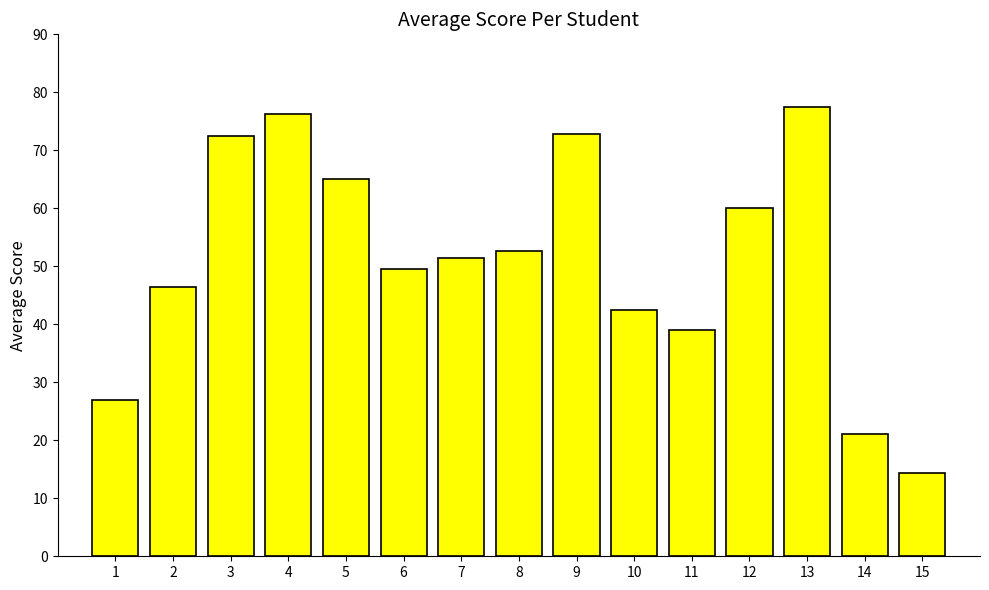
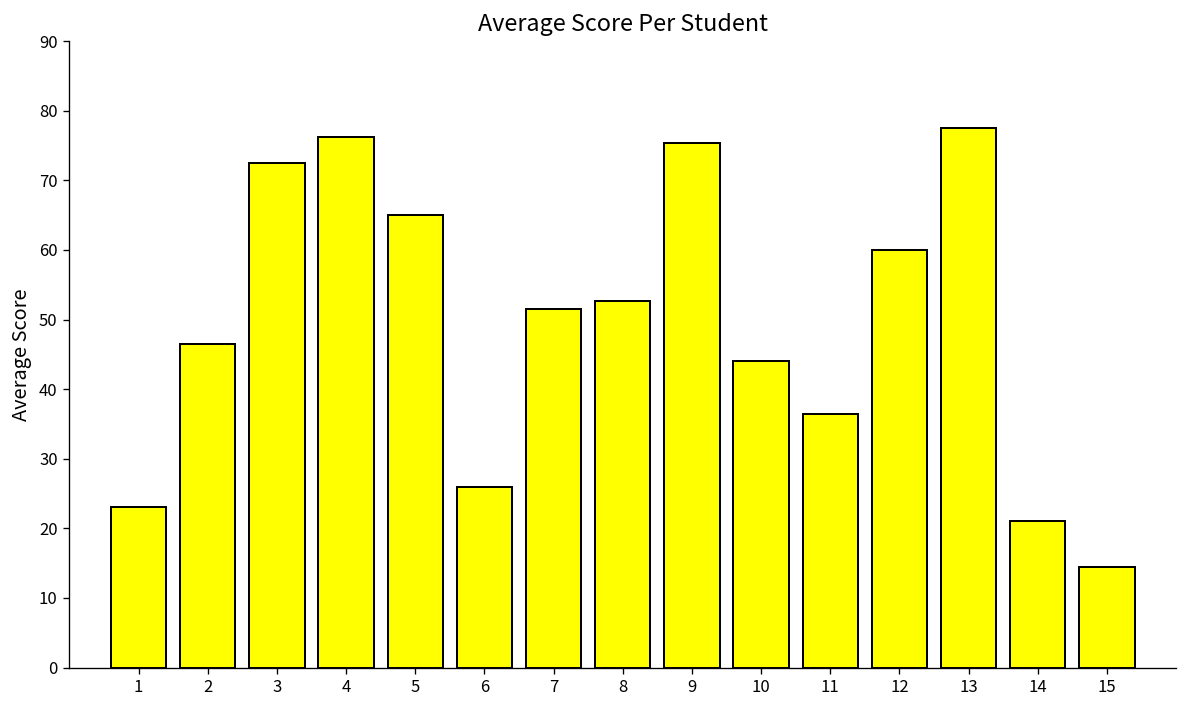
1: 27 -> 23
6: 50 -> 26
9: 73 -> 75
10: 43 -> 44
11: 39 -> 37
